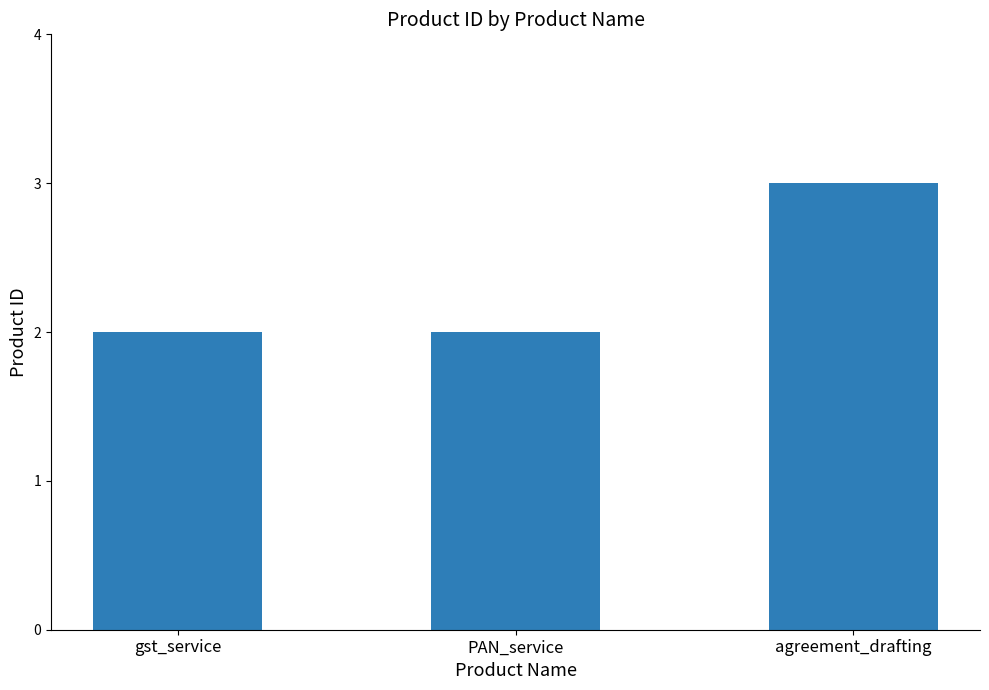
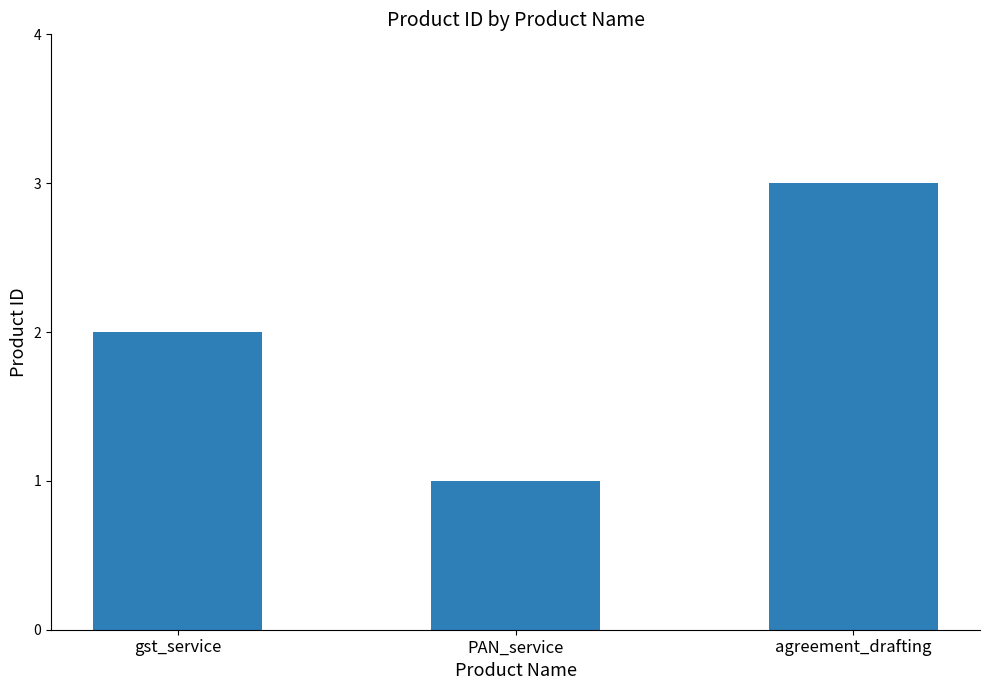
PAN_service: 2 -> 1
